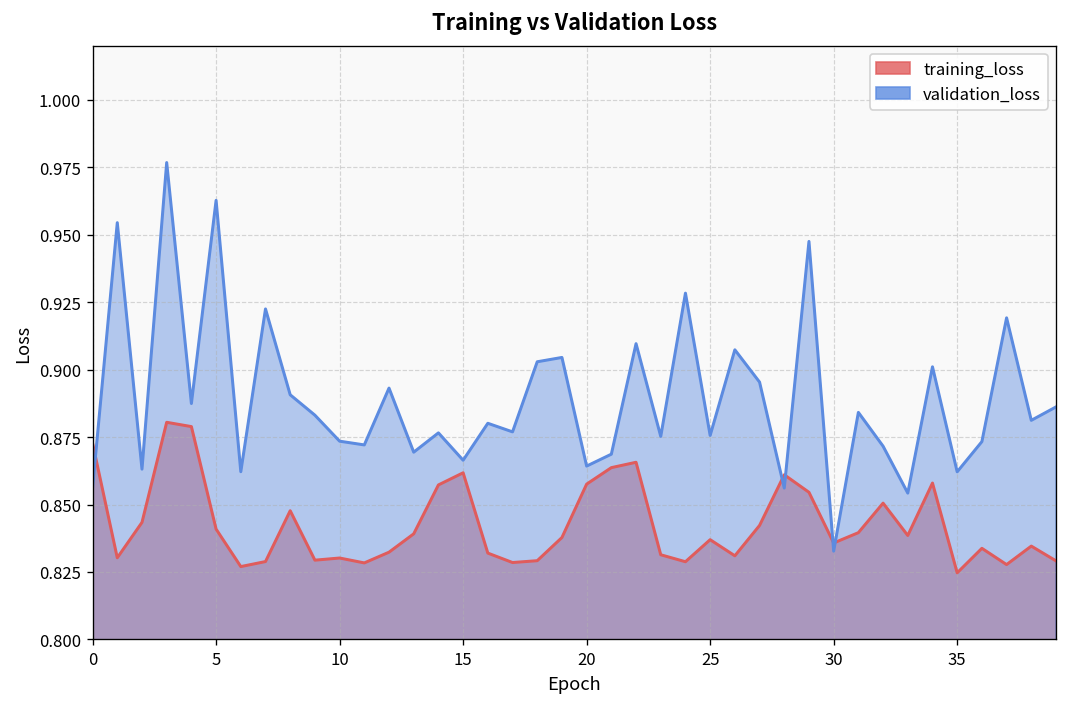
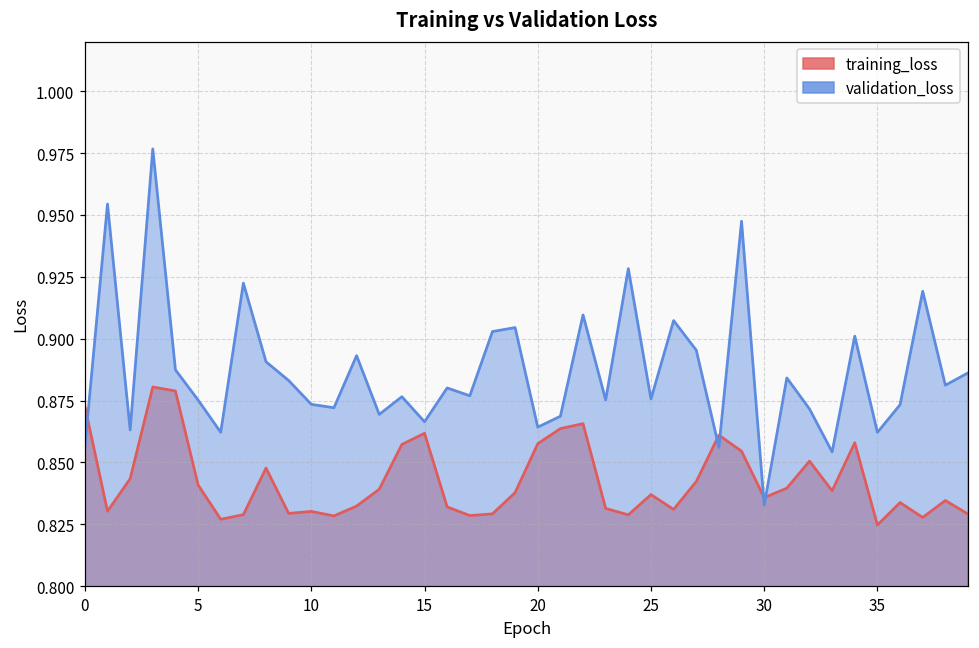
validation_loss, 5: 0.963 -> 0.875
